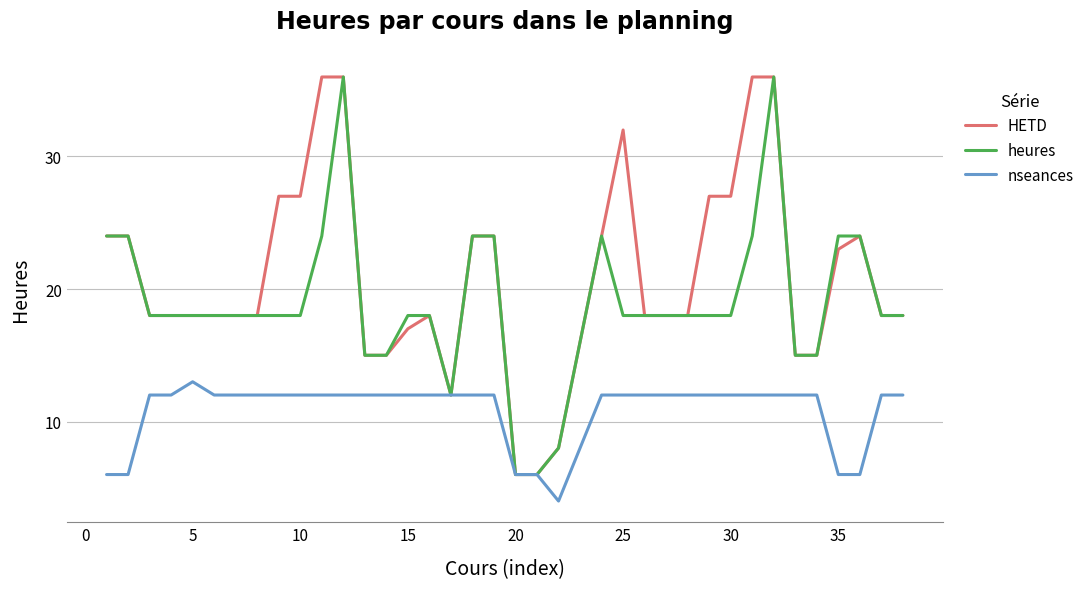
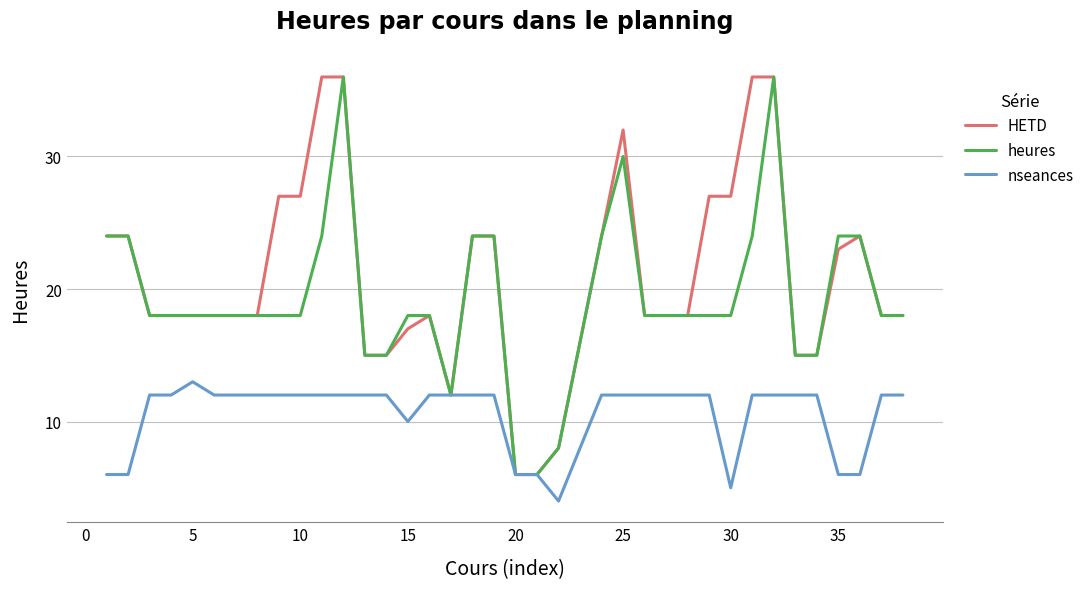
nseances, 15: 12 -> 10
heures, 25: 18 -> 30
nseances, 30: 12 -> 5
